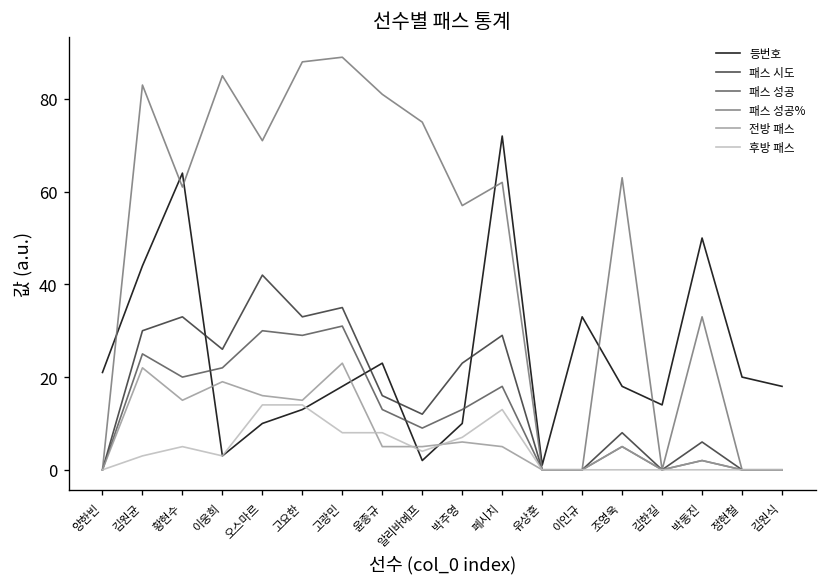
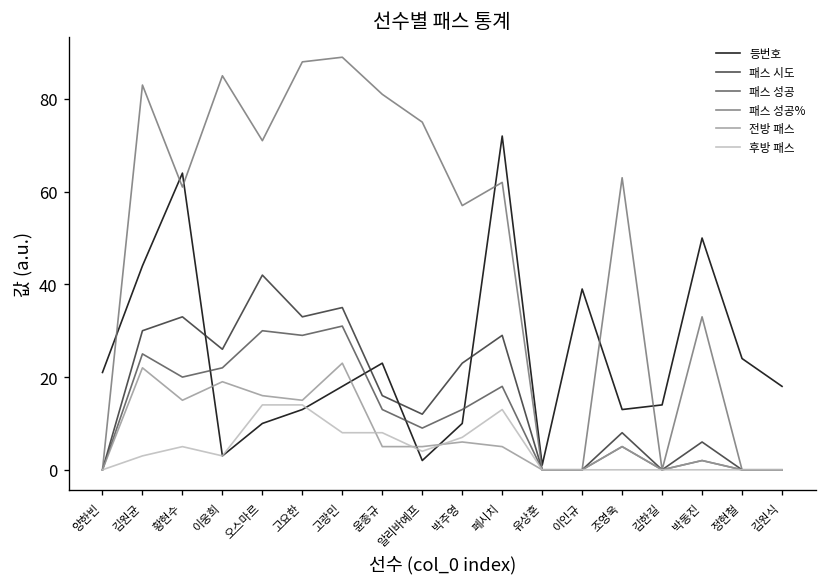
등번호, 이인규: 33 -> 39
등번호, 조영욱: 18 -> 13
등번호, 정현철: 20 -> 24
